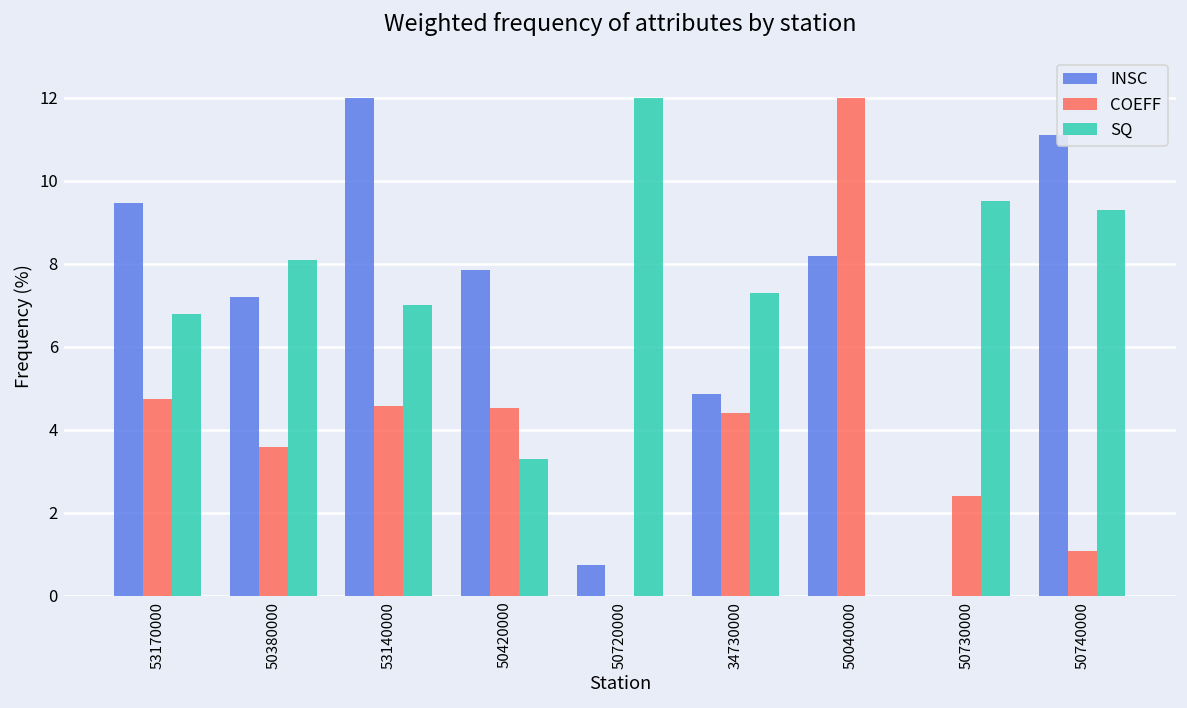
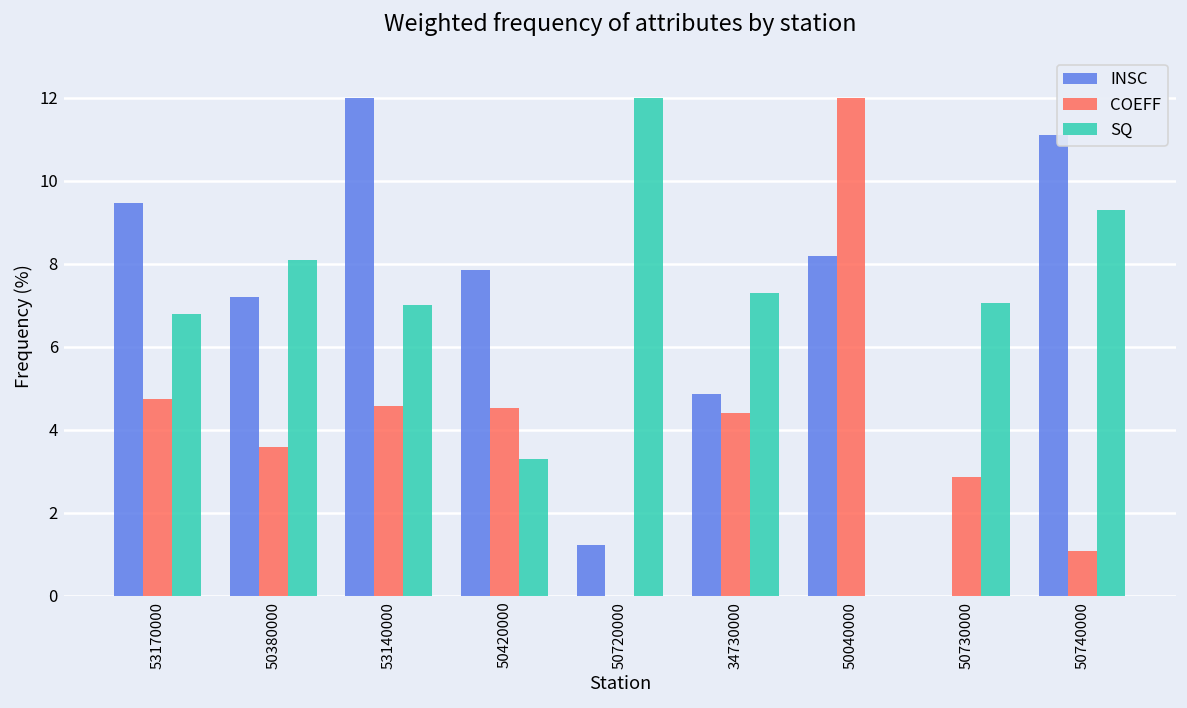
INSC, 50720000: 0.8 -> 1.2
COEFF, 50730000: 2.4 -> 2.9
SQ, 50730000: 9.5 -> 7.1
